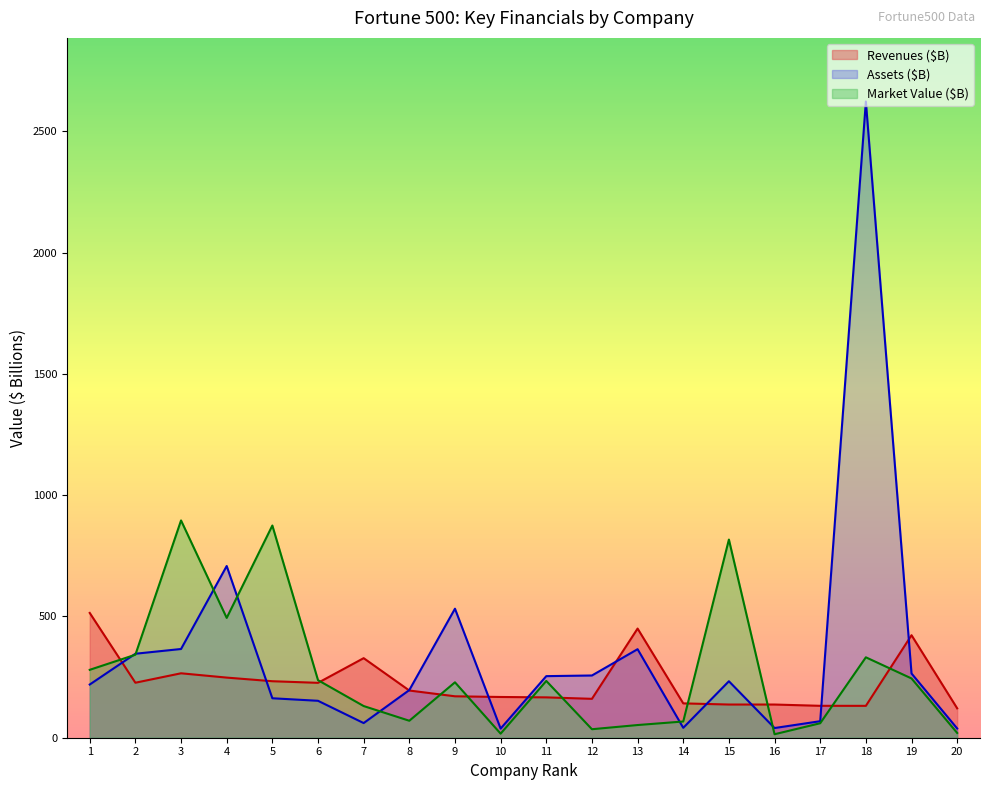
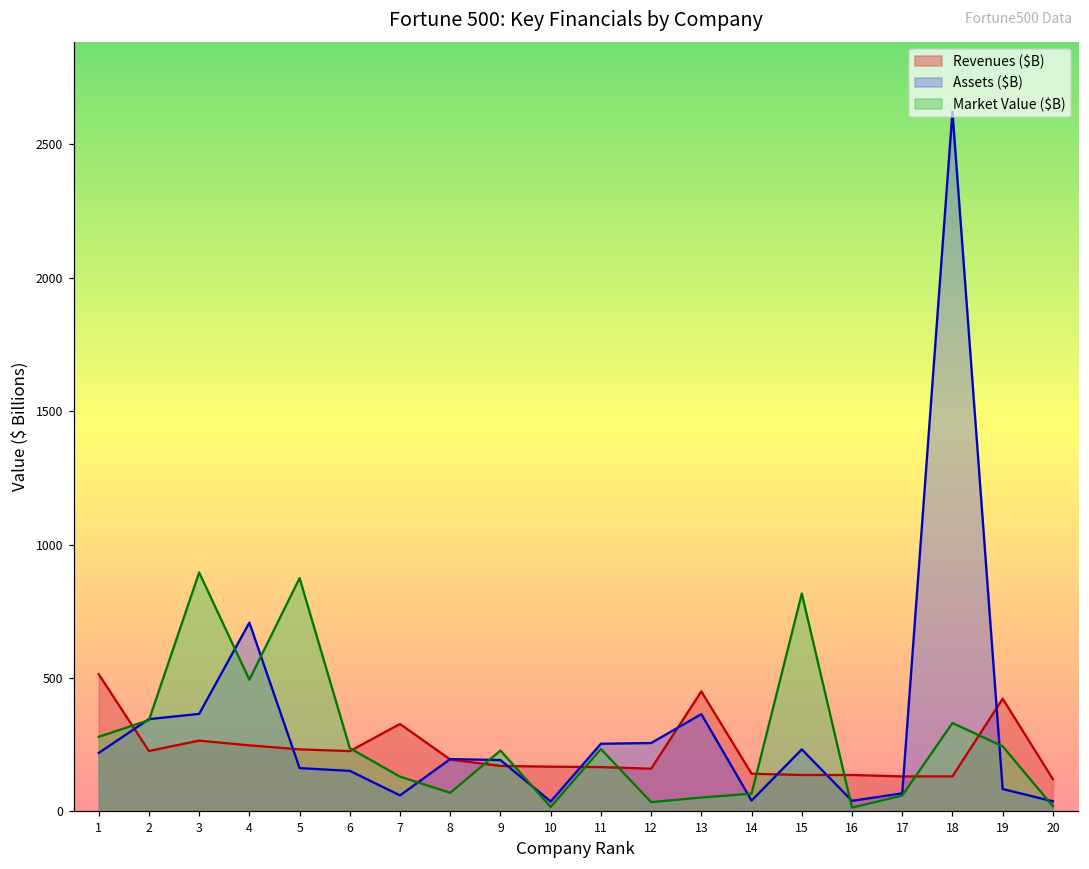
Assets ($B), 9: 530 -> 190
Assets ($B), 19: 260 -> 80
